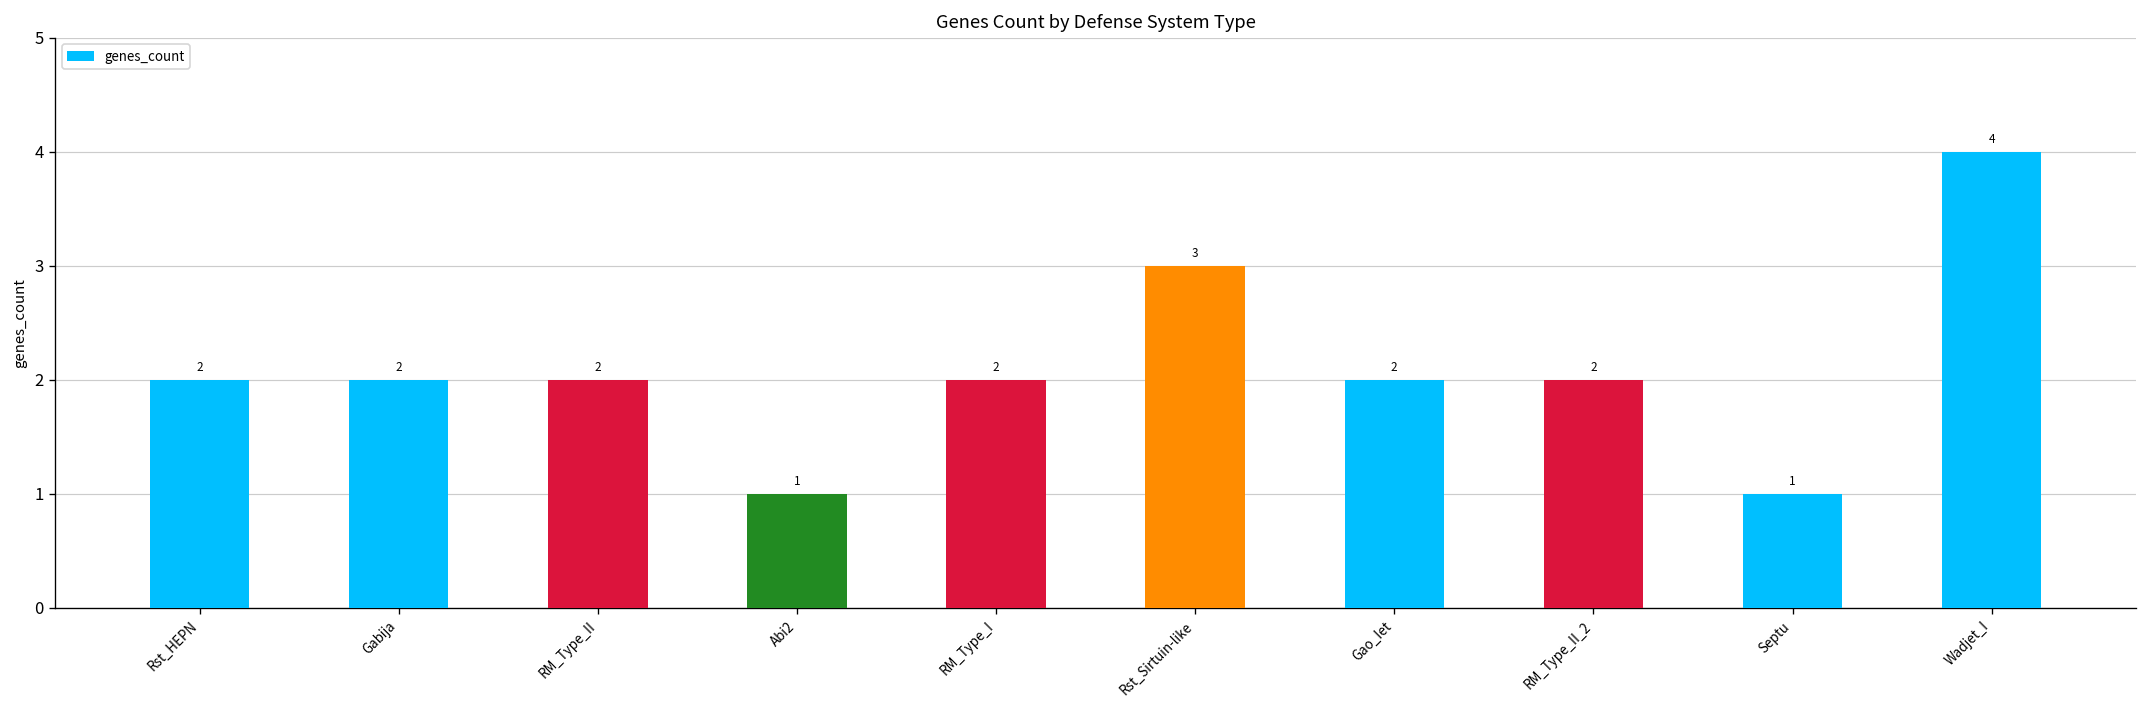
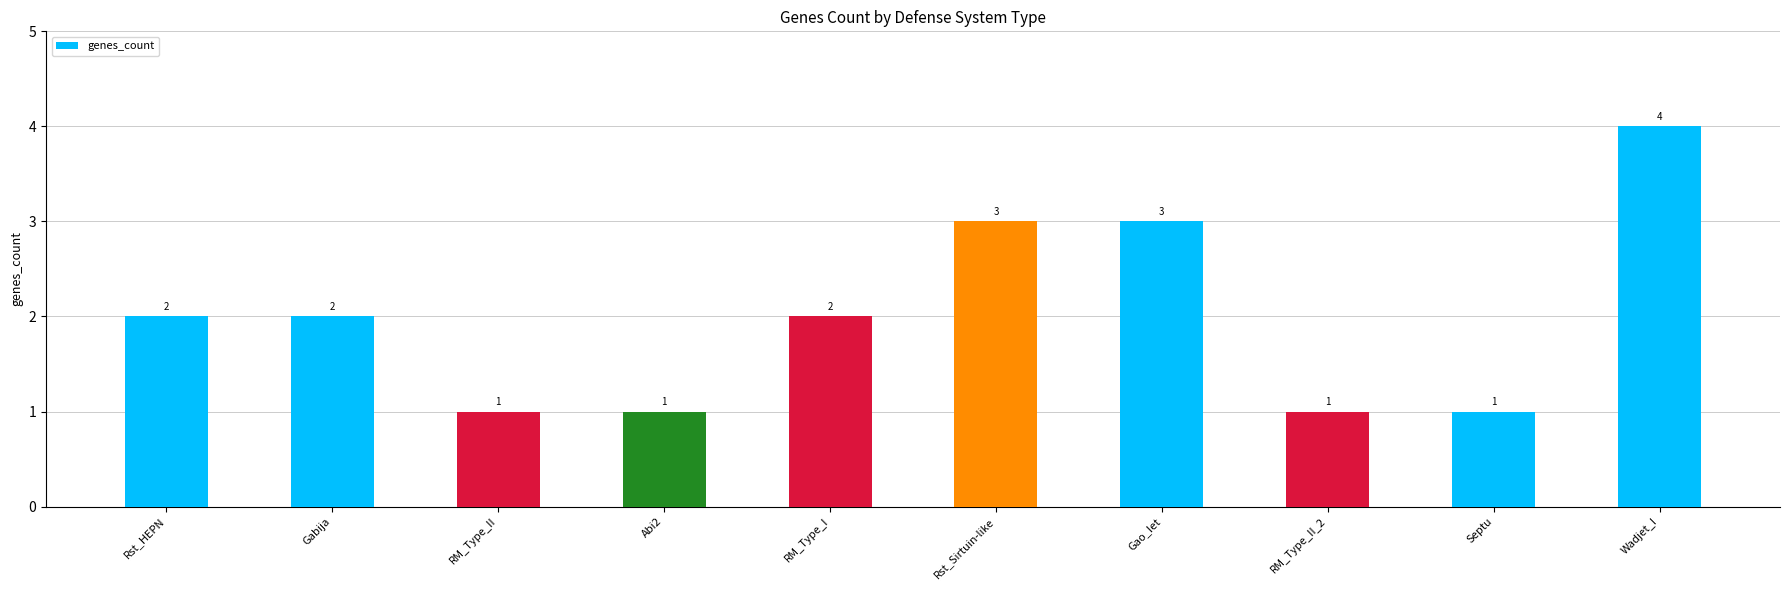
RM_Type_II: 2 -> 1
Gao_Iet: 2 -> 3
RM_Type_II_2: 2 -> 1
